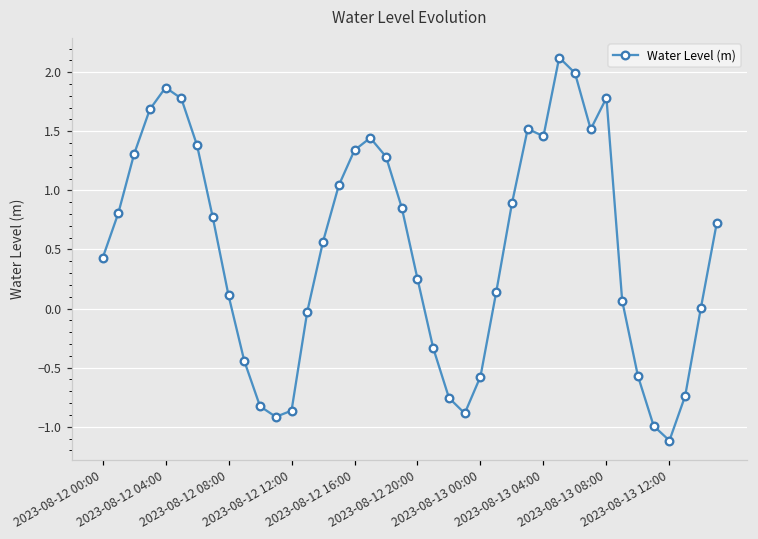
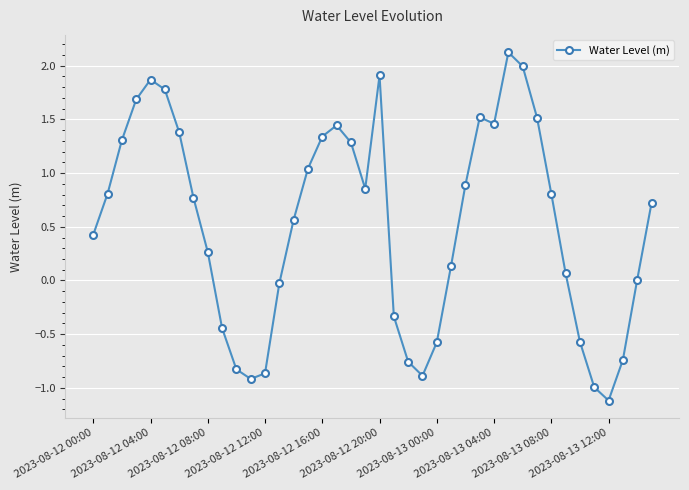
2023-08-12 08:00: 0.11 -> 0.27
2023-08-12 20:00: 0.25 -> 1.91
2023-08-13 08:00: 1.78 -> 0.81
